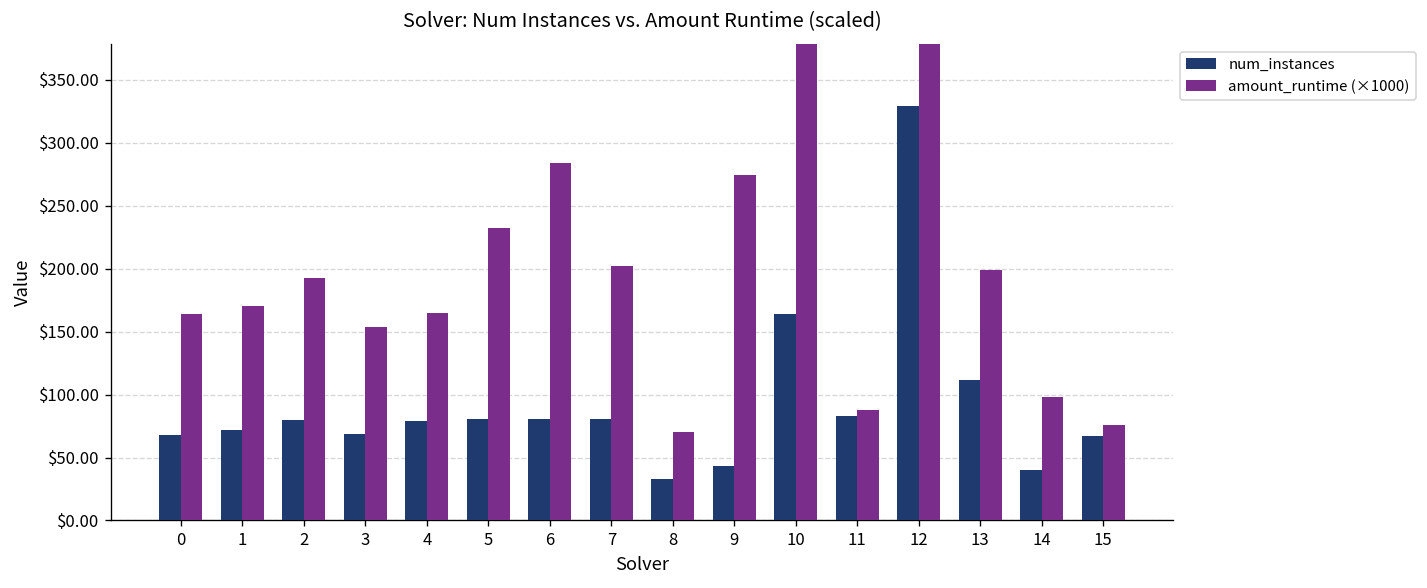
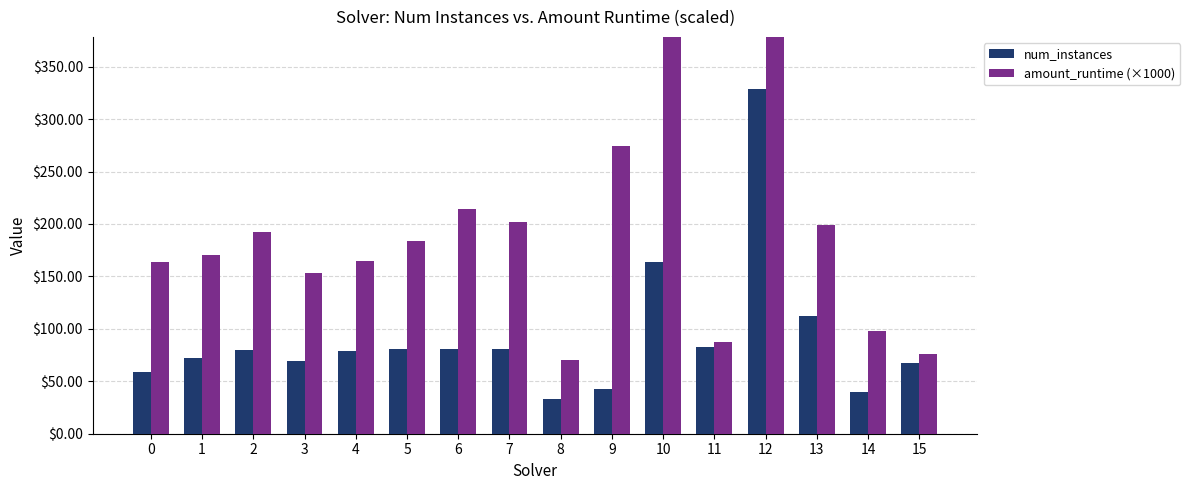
num_instances, 0: $68 -> $59
amount_runtime (×1000), 5: $233 -> $184
amount_runtime (×1000), 6: $284 -> $215
